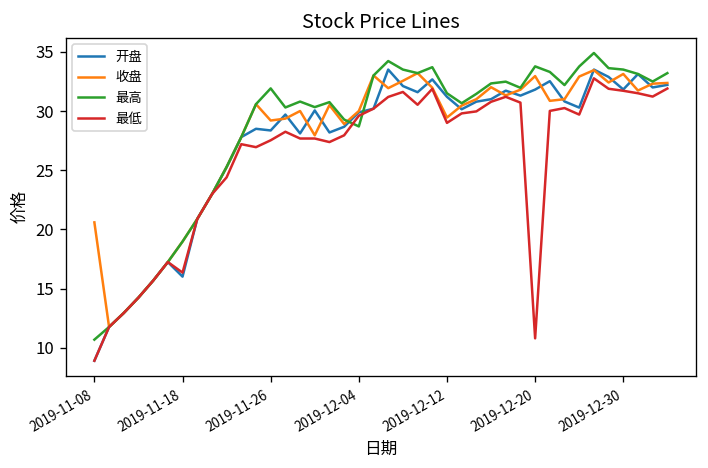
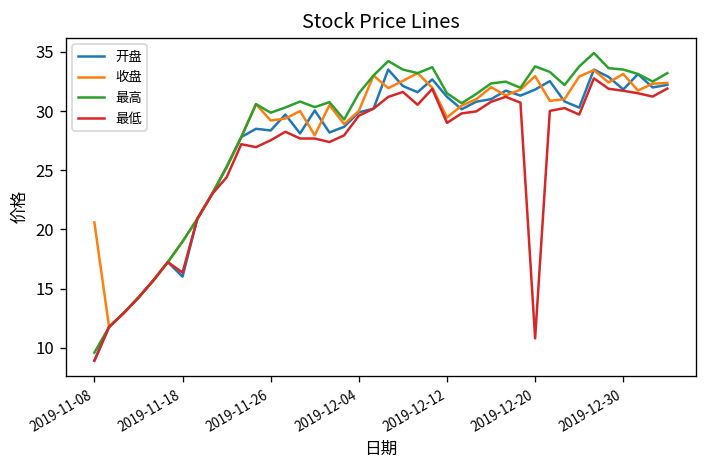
最高, 2019-11-08: 11 -> 10
最高, 2019-11-26: 32 -> 30
最高, 2019-12-04: 29 -> 32
